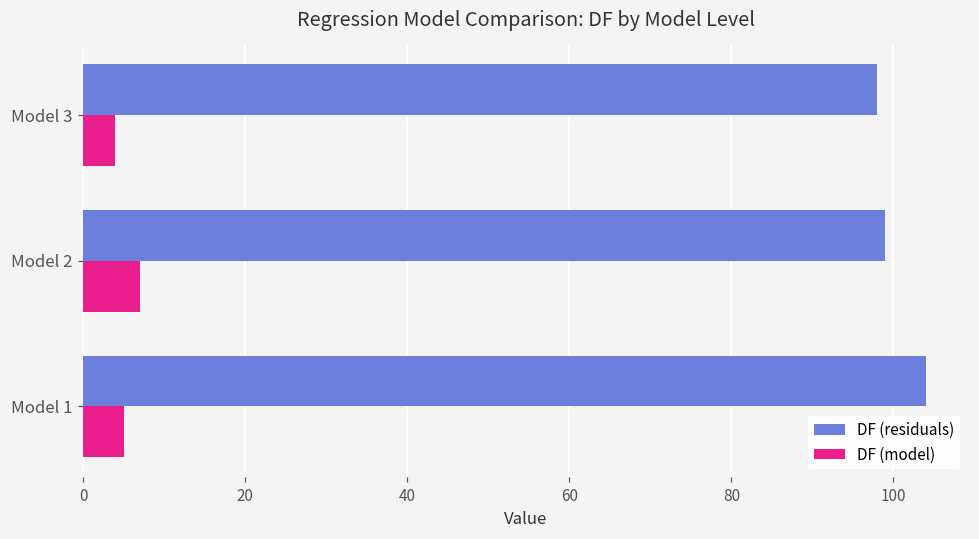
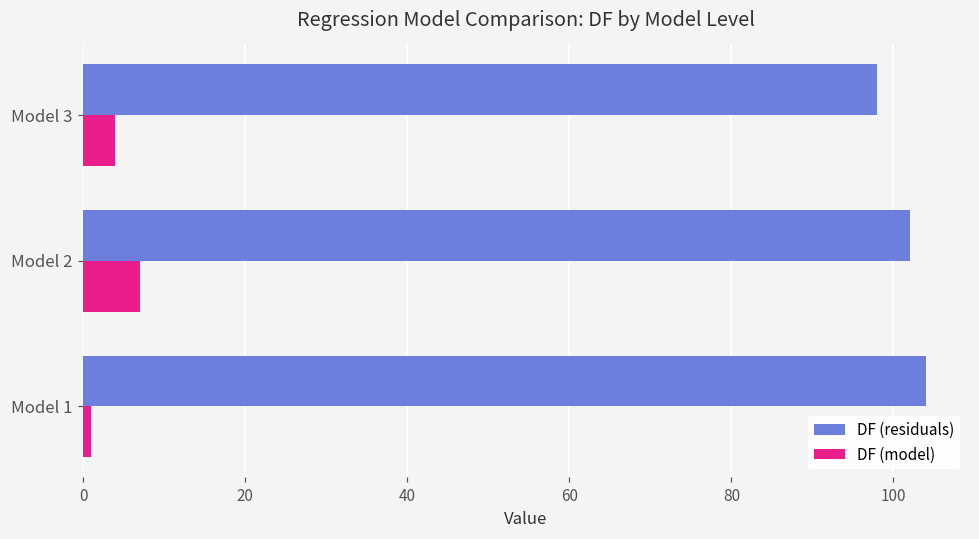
DF (residuals), Model 2: 99 -> 102
DF (model), Model 1: 5 -> 1
